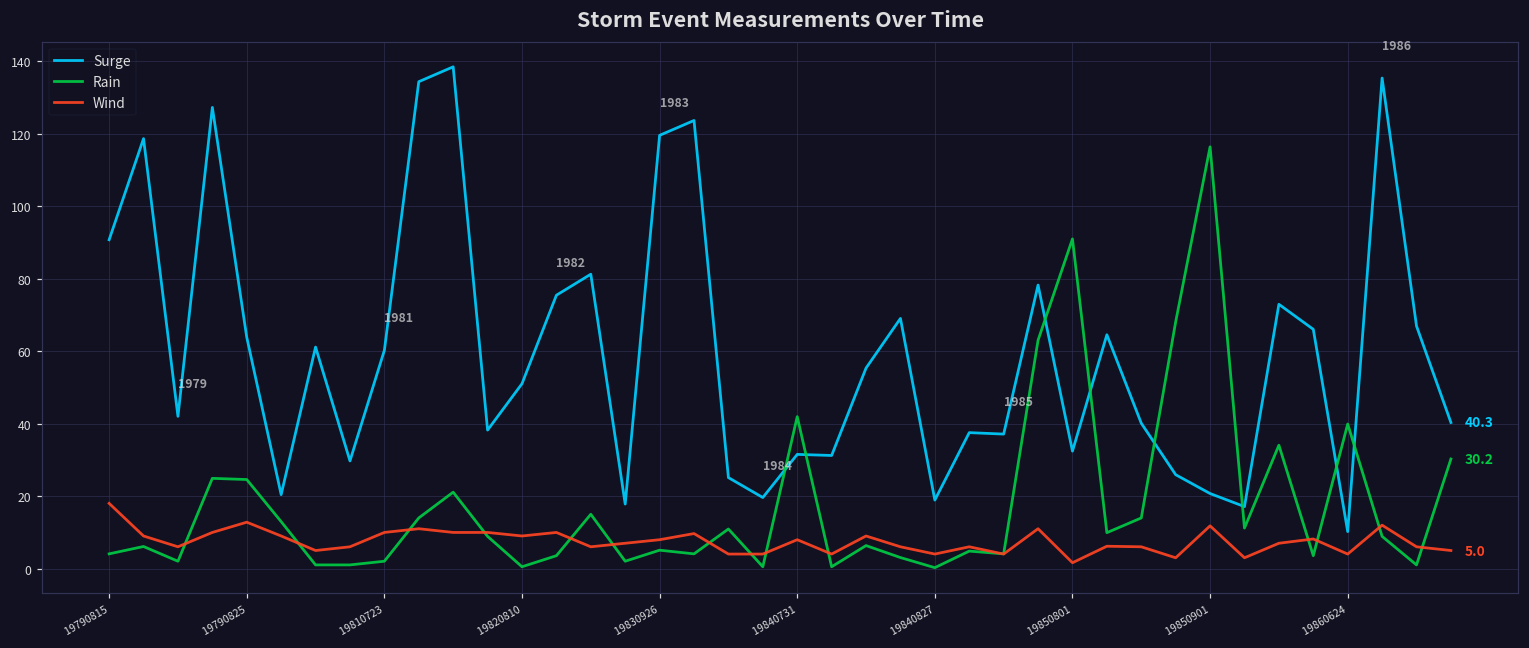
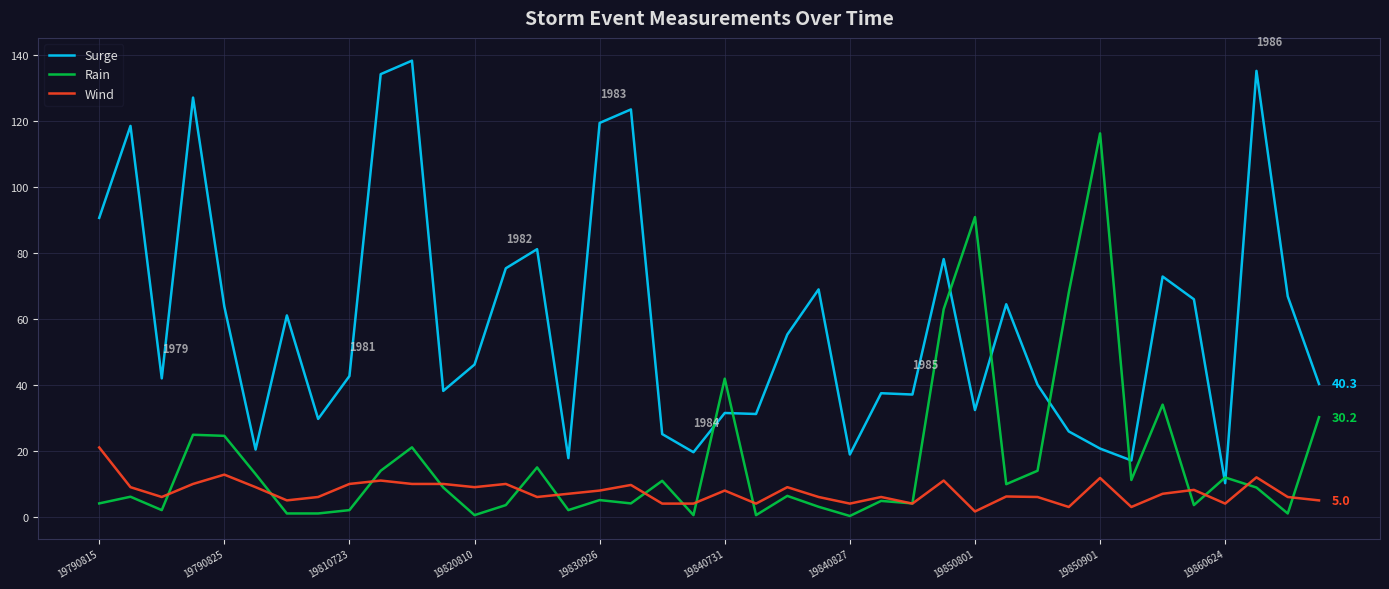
Wind, 19790815: 18 -> 21
Surge, 19810723: 60 -> 43
Surge, 19820810: 51 -> 46
Rain, 19860624: 40 -> 12
